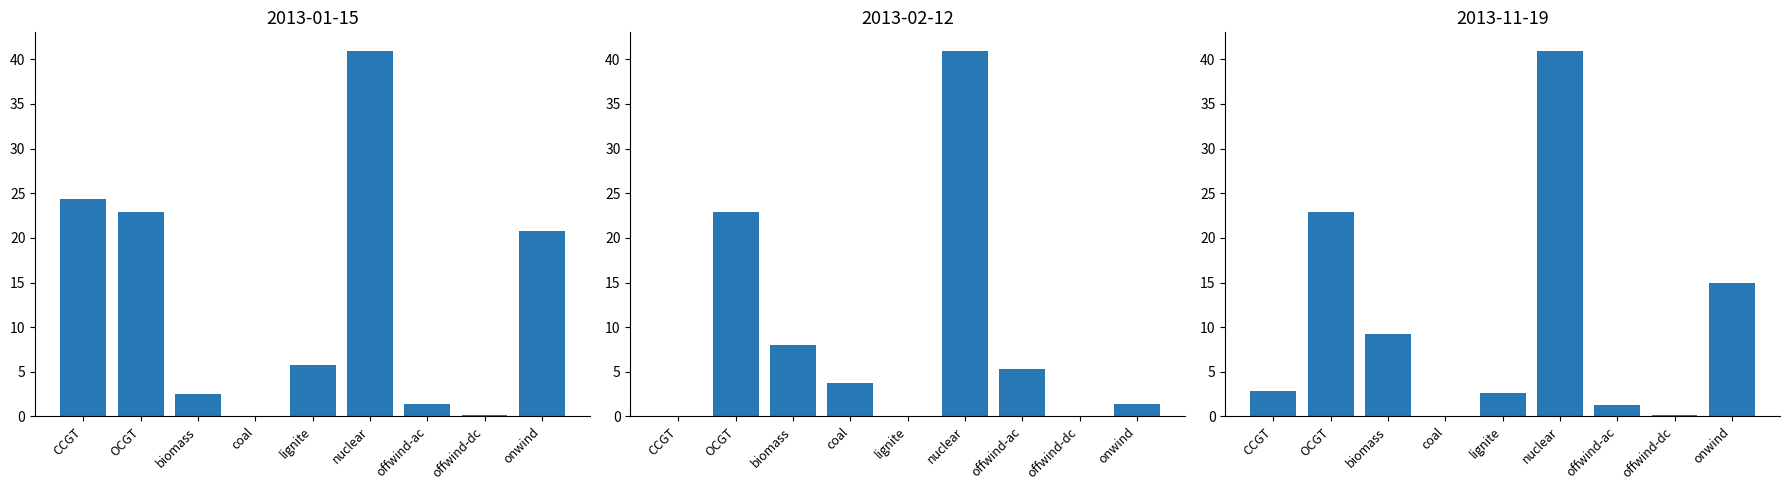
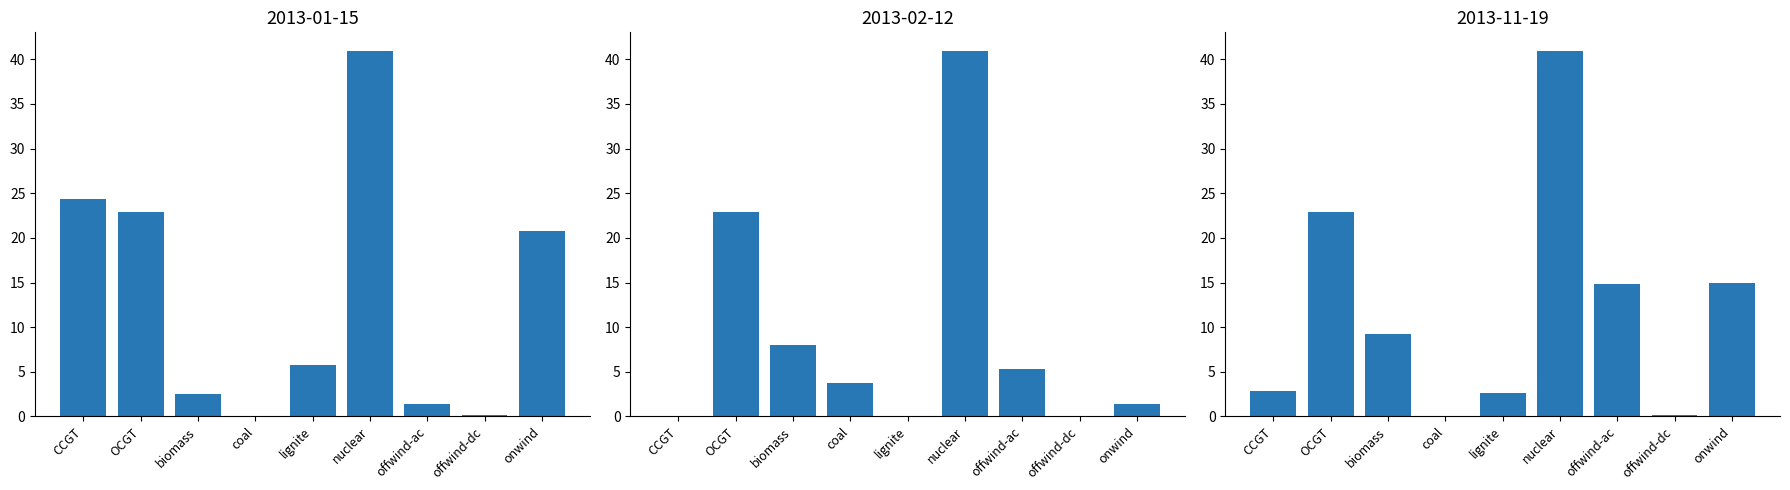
2013-11-19, offwind-ac: 1 -> 15
